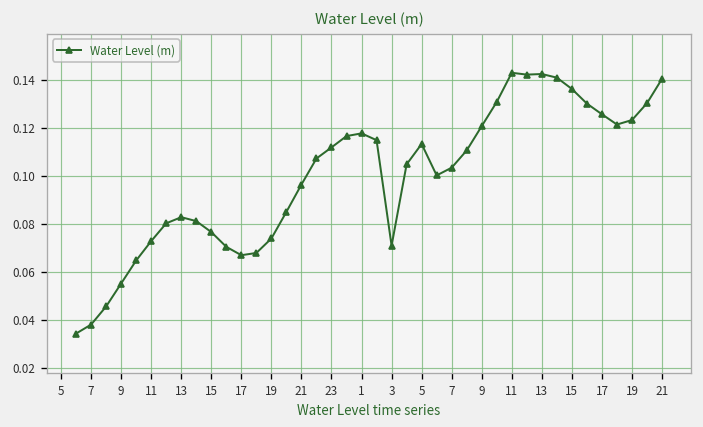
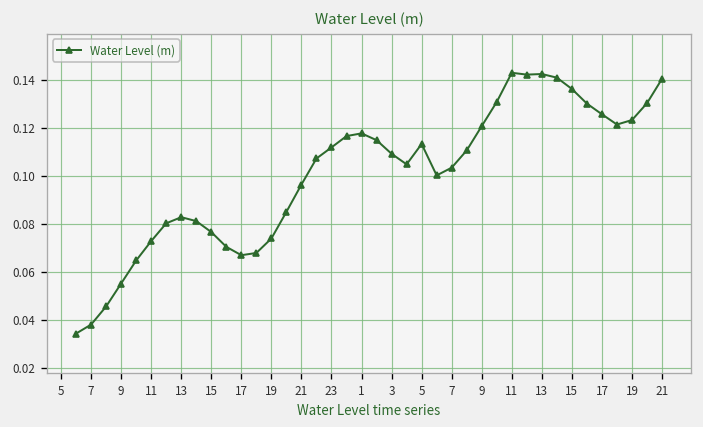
3: 0.071 -> 0.109
